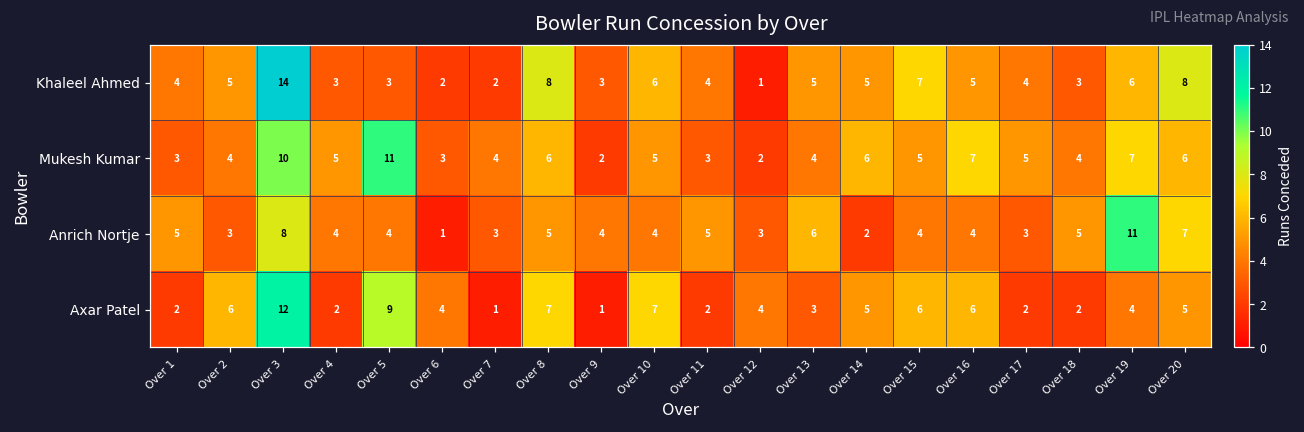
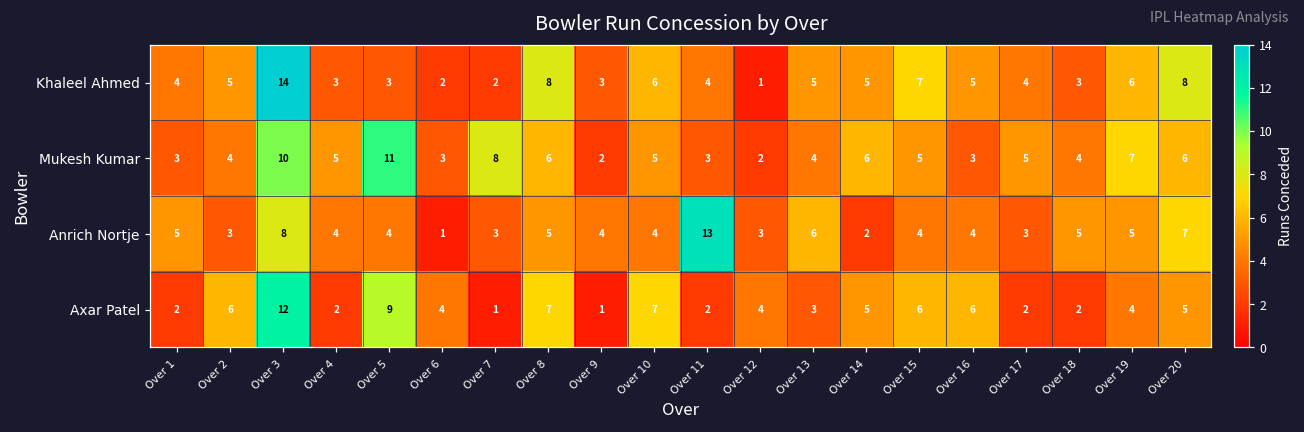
Mukesh Kumar, Over 7: 4 -> 8
Mukesh Kumar, Over 16: 7 -> 3
Anrich Nortje, Over 11: 5 -> 13
Anrich Nortje, Over 19: 11 -> 5
